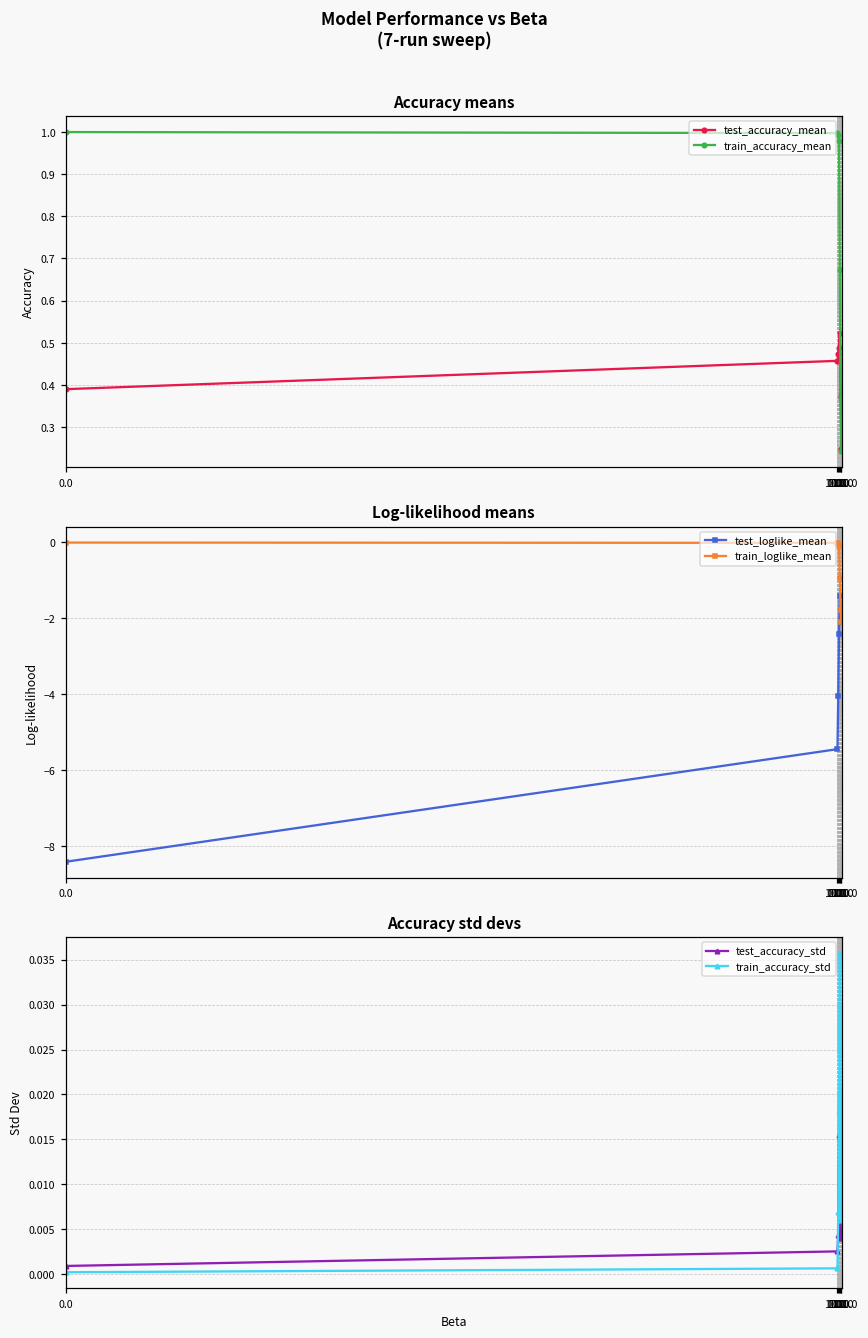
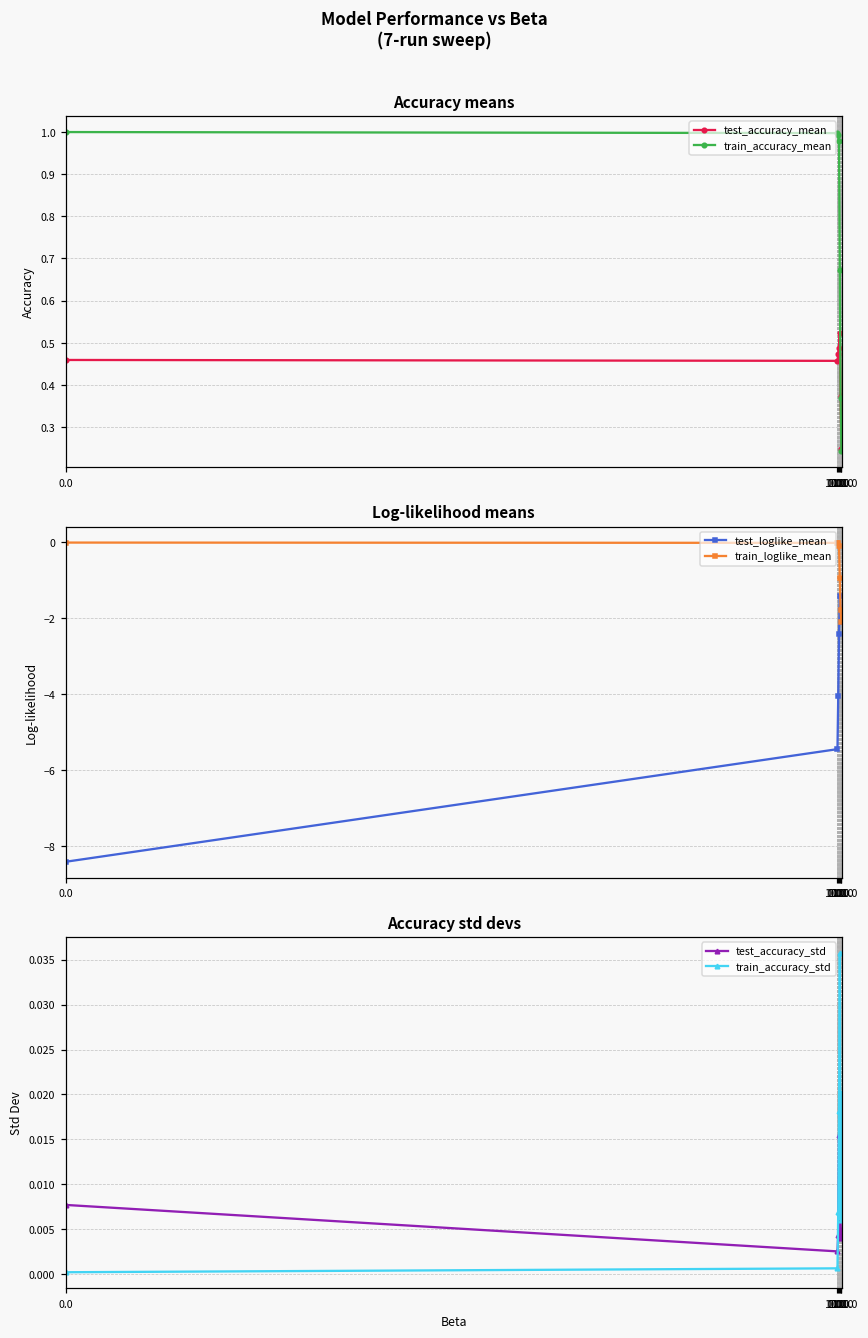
Accuracy means, test_accuracy_mean, 0.0: 0.39 -> 0.46
Accuracy std devs, test_accuracy_std, 0.0: 0.001 -> 0.008
